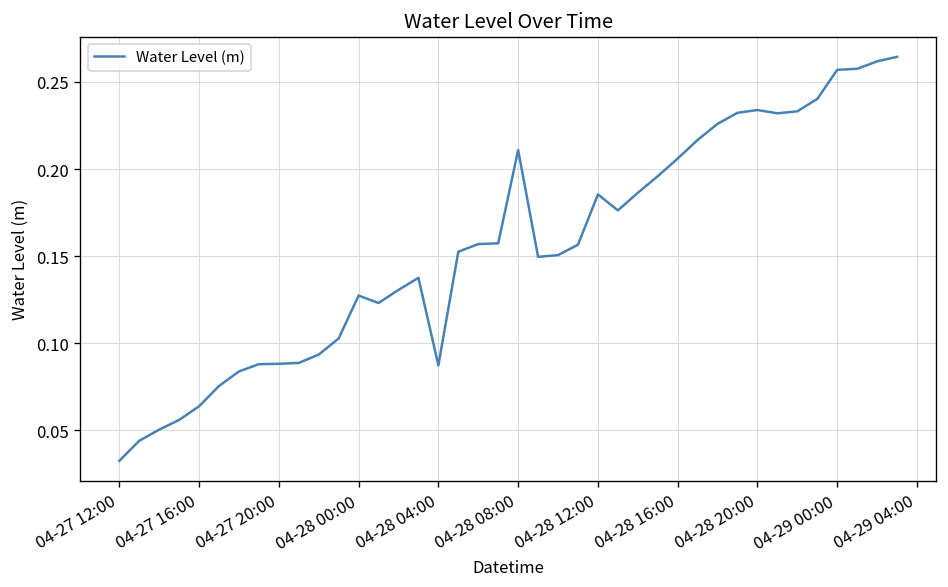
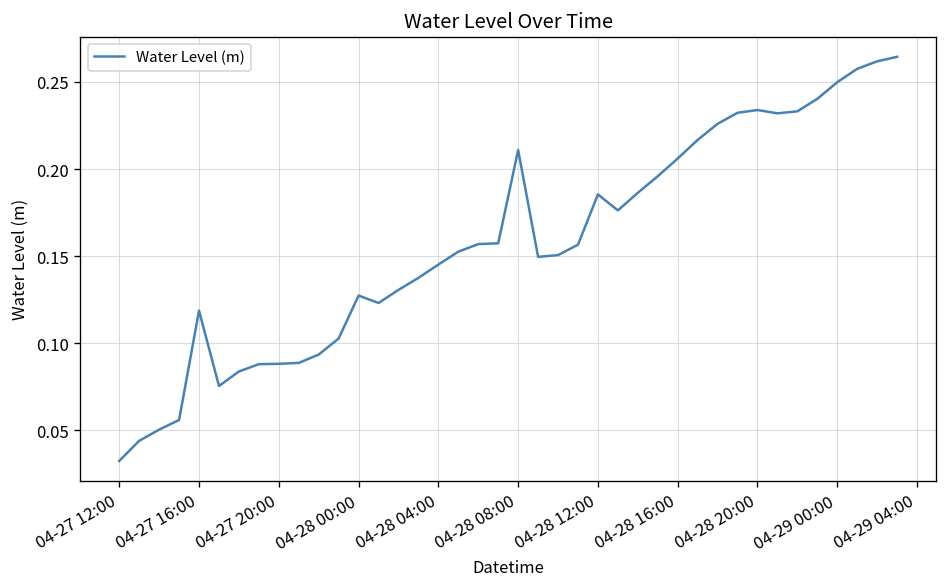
04-27 16:00: 0.064 -> 0.119
04-28 04:00: 0.087 -> 0.145
04-29 00:00: 0.257 -> 0.250
